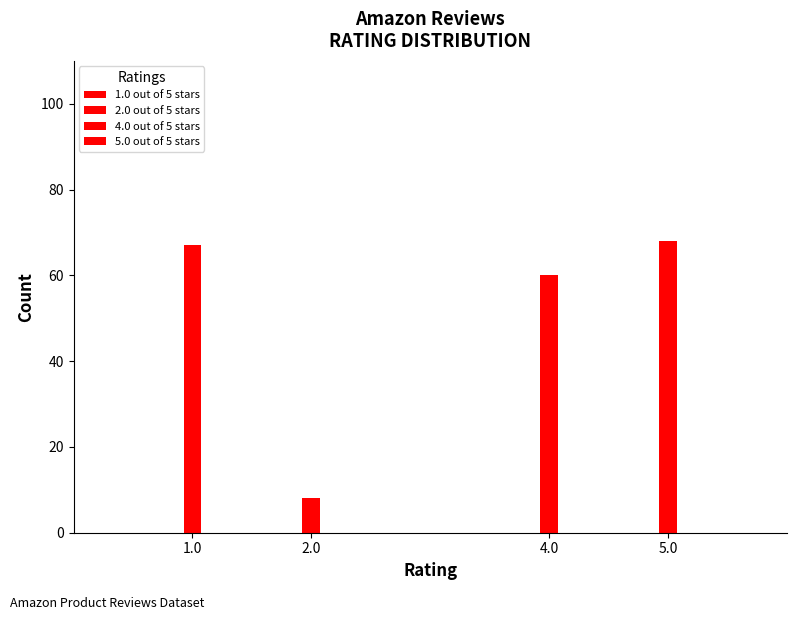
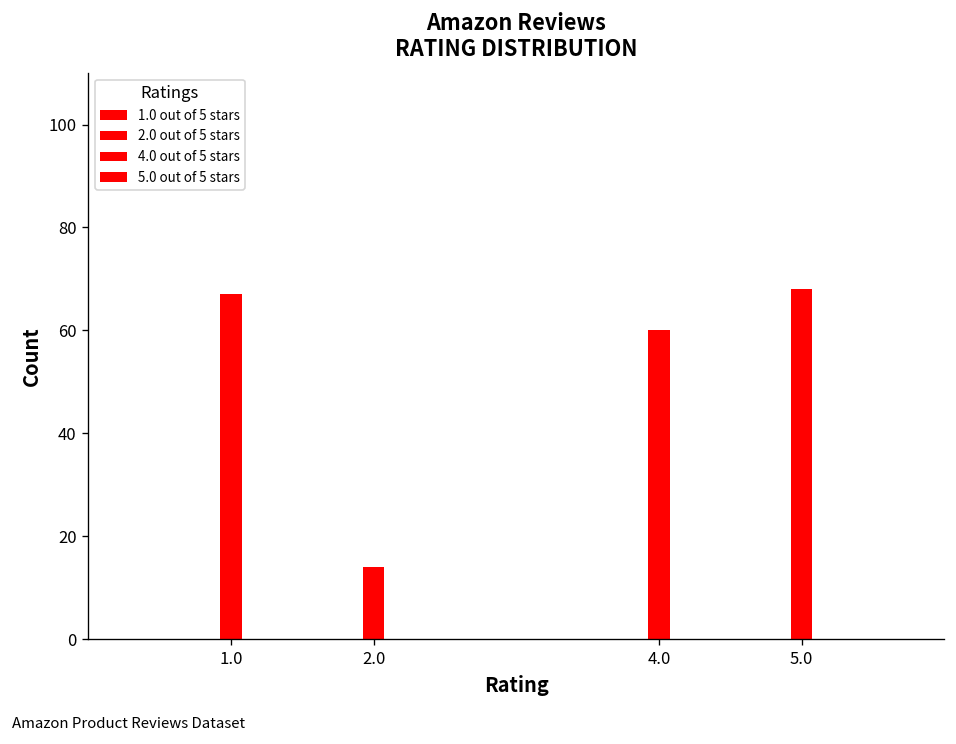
2.0: 8 -> 14
